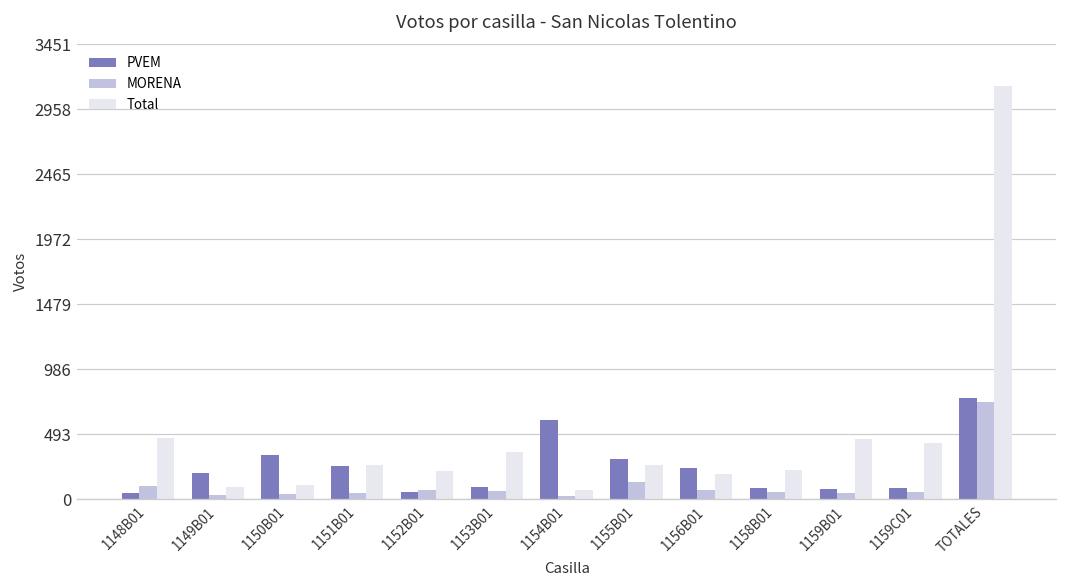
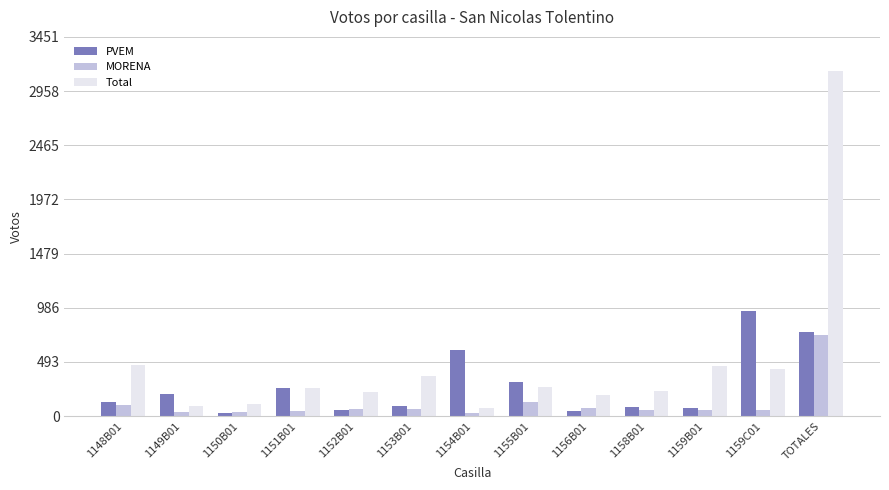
PVEM, 1148B01: 50 -> 130
PVEM, 1150B01: 340 -> 30
PVEM, 1156B01: 240 -> 50
PVEM, 1159C01: 90 -> 960
